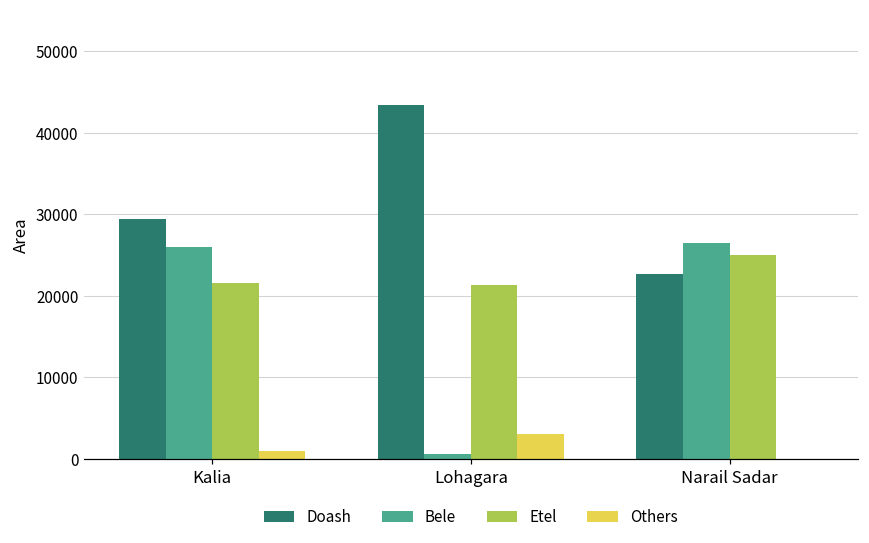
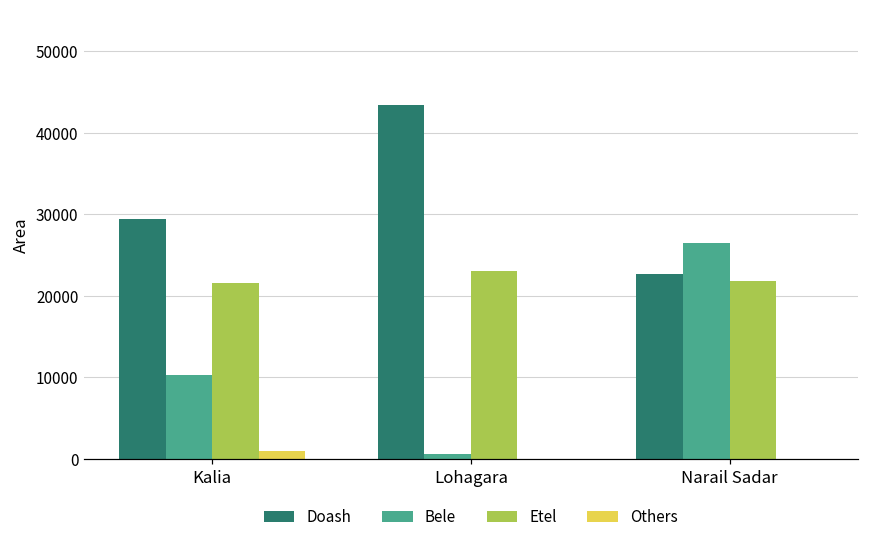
Bele, Kalia: 26000 -> 10000
Etel, Lohagara: 21000 -> 23000
Others, Lohagara: 3000 -> 0
Etel, Narail Sadar: 25000 -> 22000
